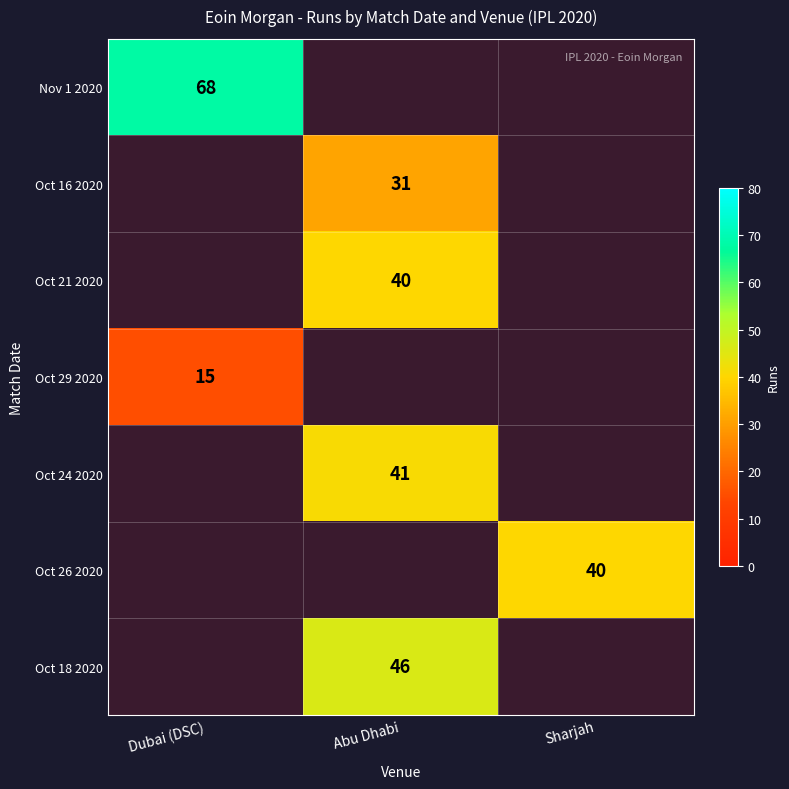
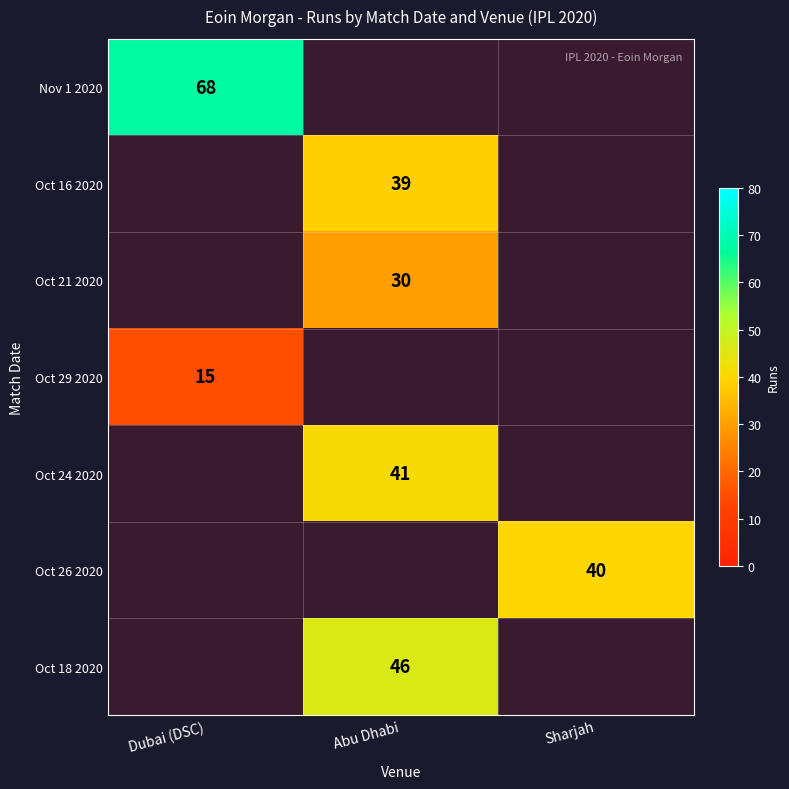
Oct 16 2020, Abu Dhabi: 31 -> 39
Oct 21 2020, Abu Dhabi: 40 -> 30
